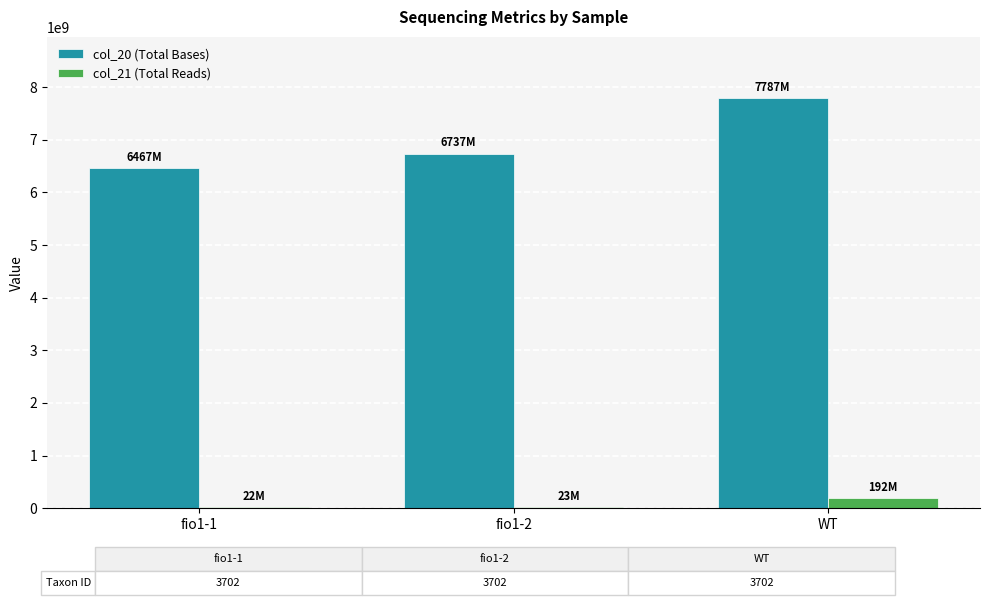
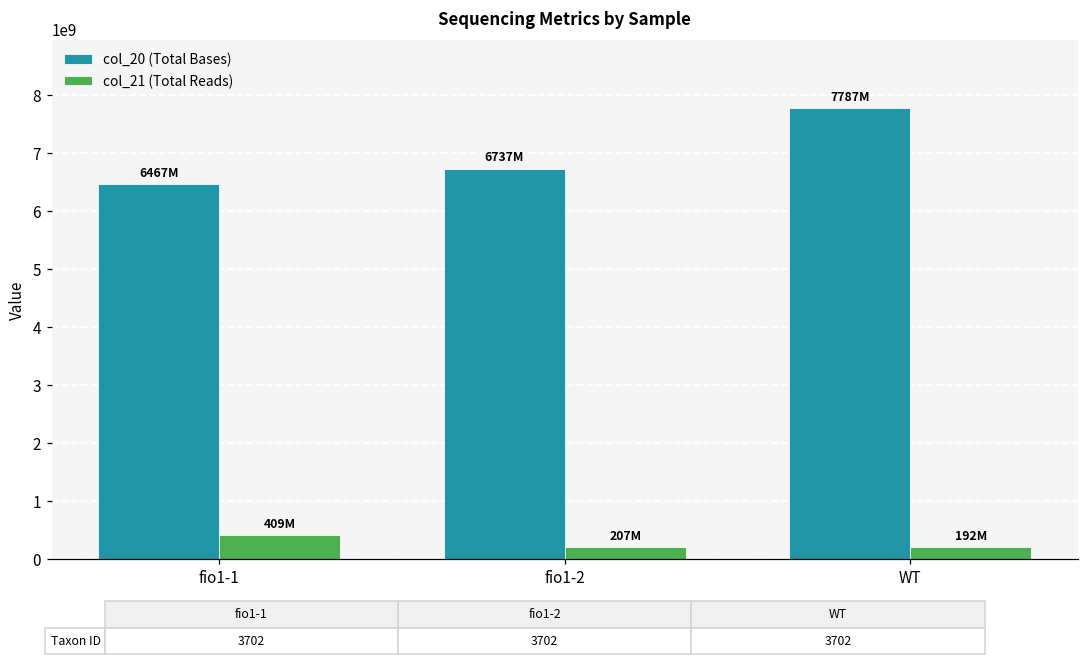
col_21 (Total Reads), fio1-1: 22M -> 409M
col_21 (Total Reads), fio1-2: 23M -> 207M
